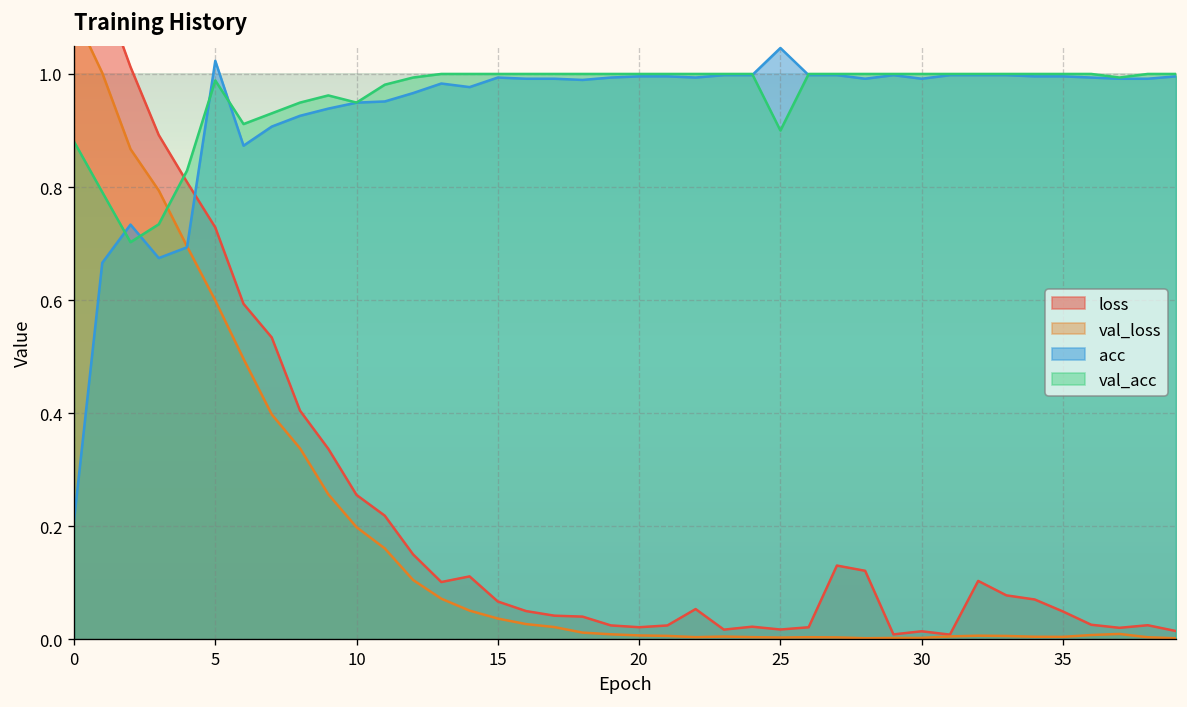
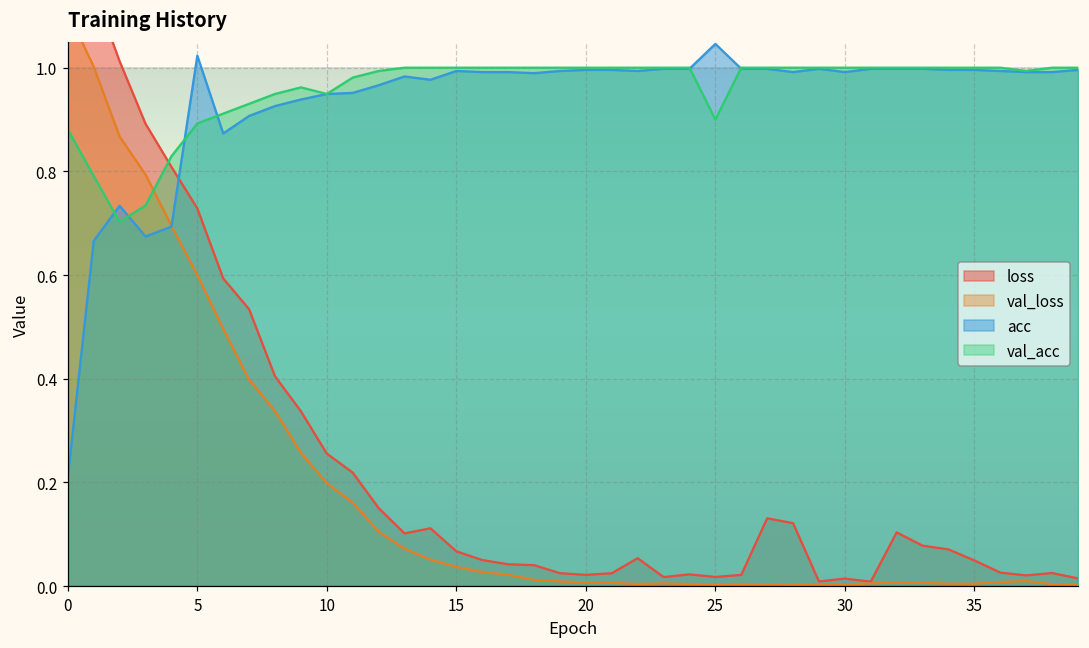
val_acc, 5: 0.99 -> 0.89
